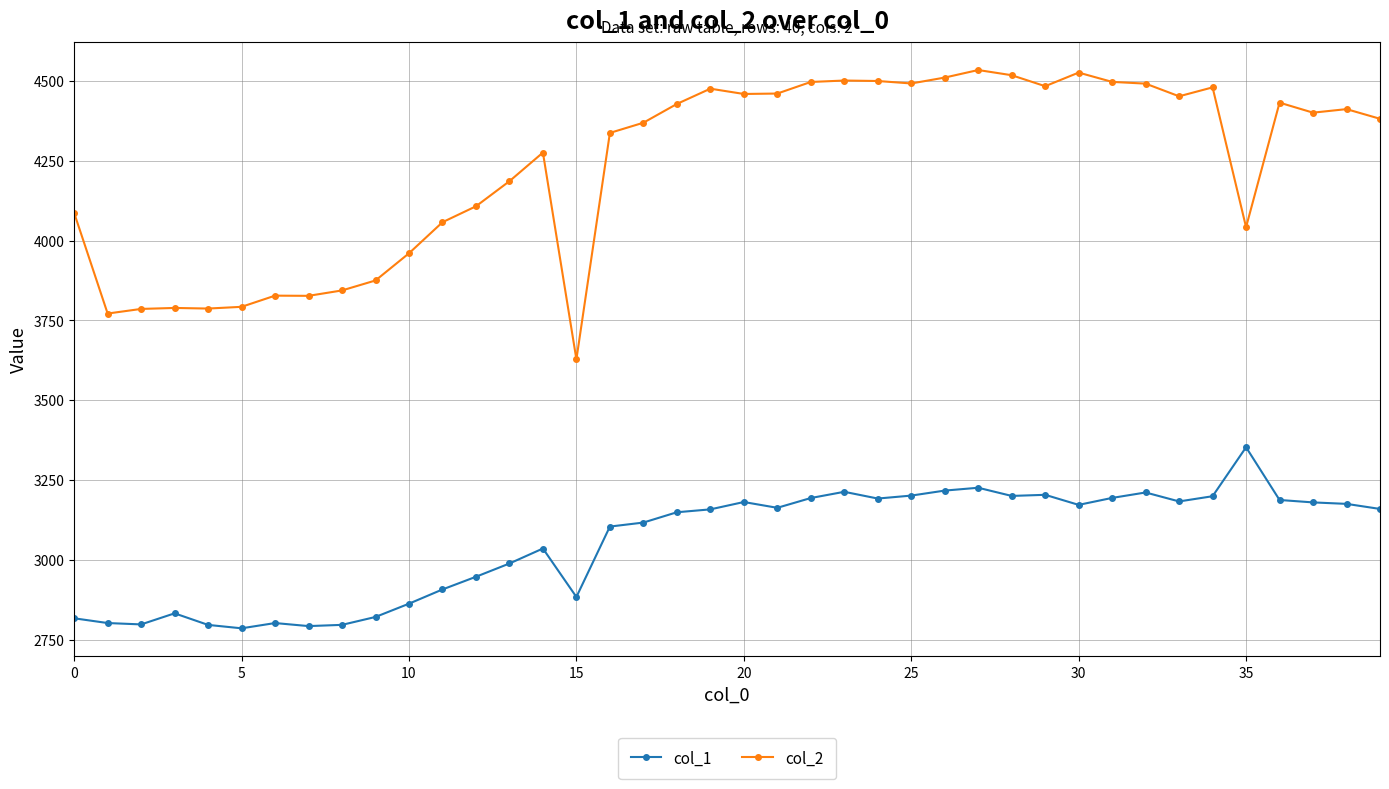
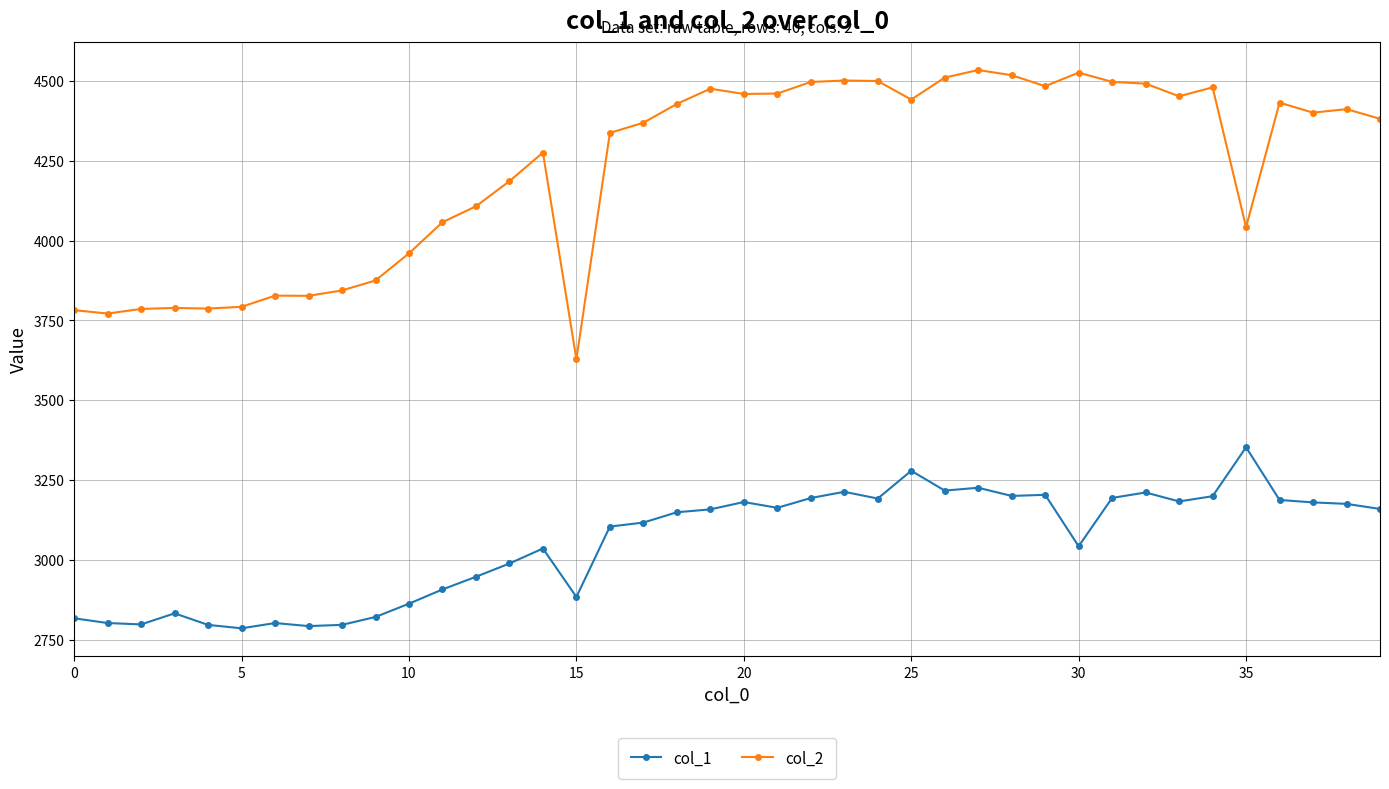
col_2, 0: 4090 -> 3780
col_1, 25: 3200 -> 3280
col_2, 25: 4490 -> 4440
col_1, 30: 3170 -> 3040
